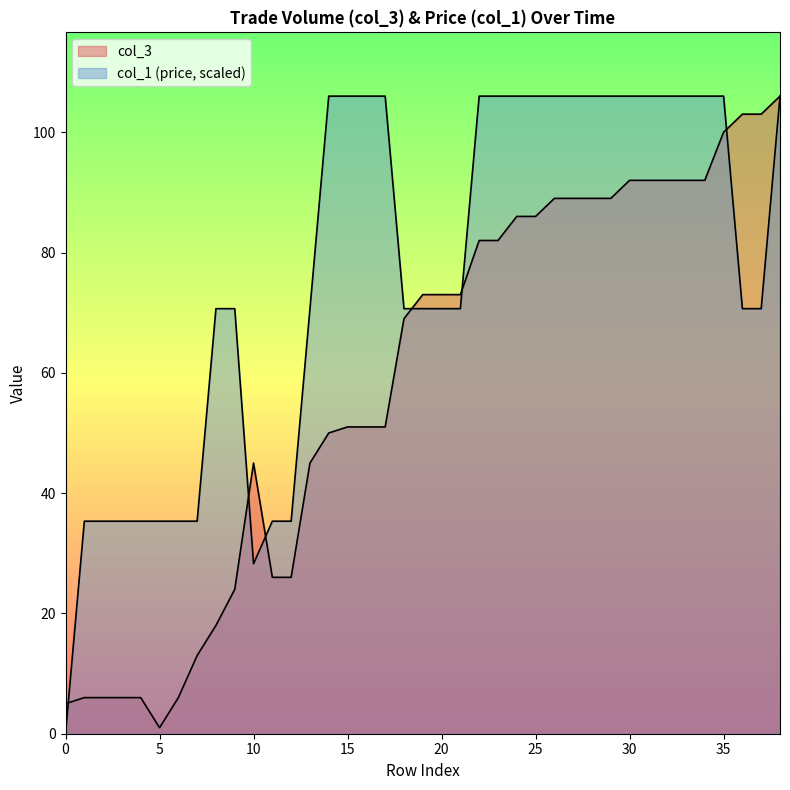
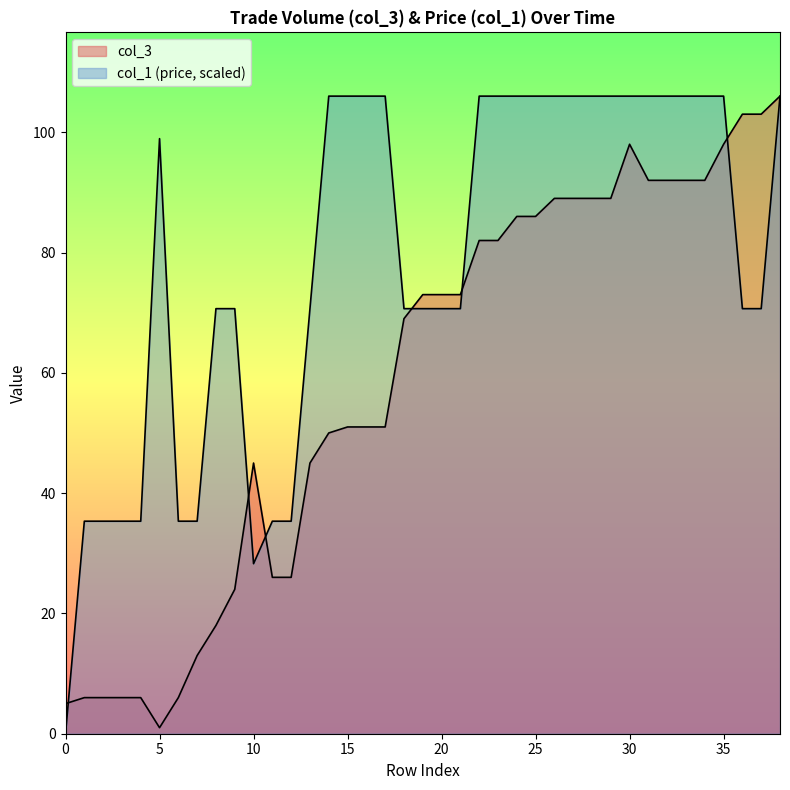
col_1 (price, scaled), 5: 35 -> 99
col_3, 30: 92 -> 98
col_3, 35: 100 -> 98
